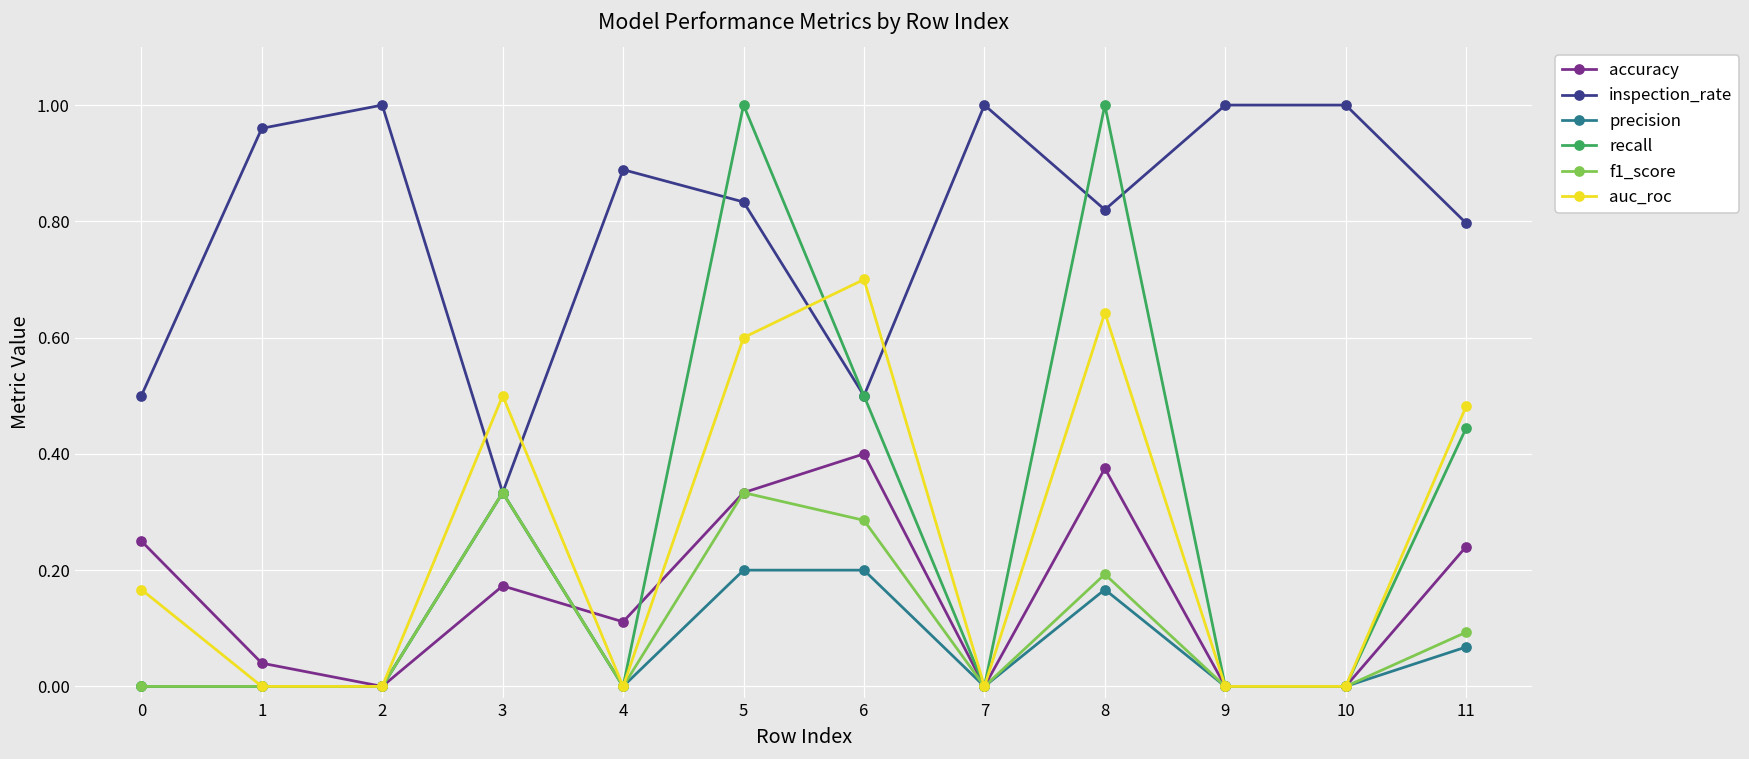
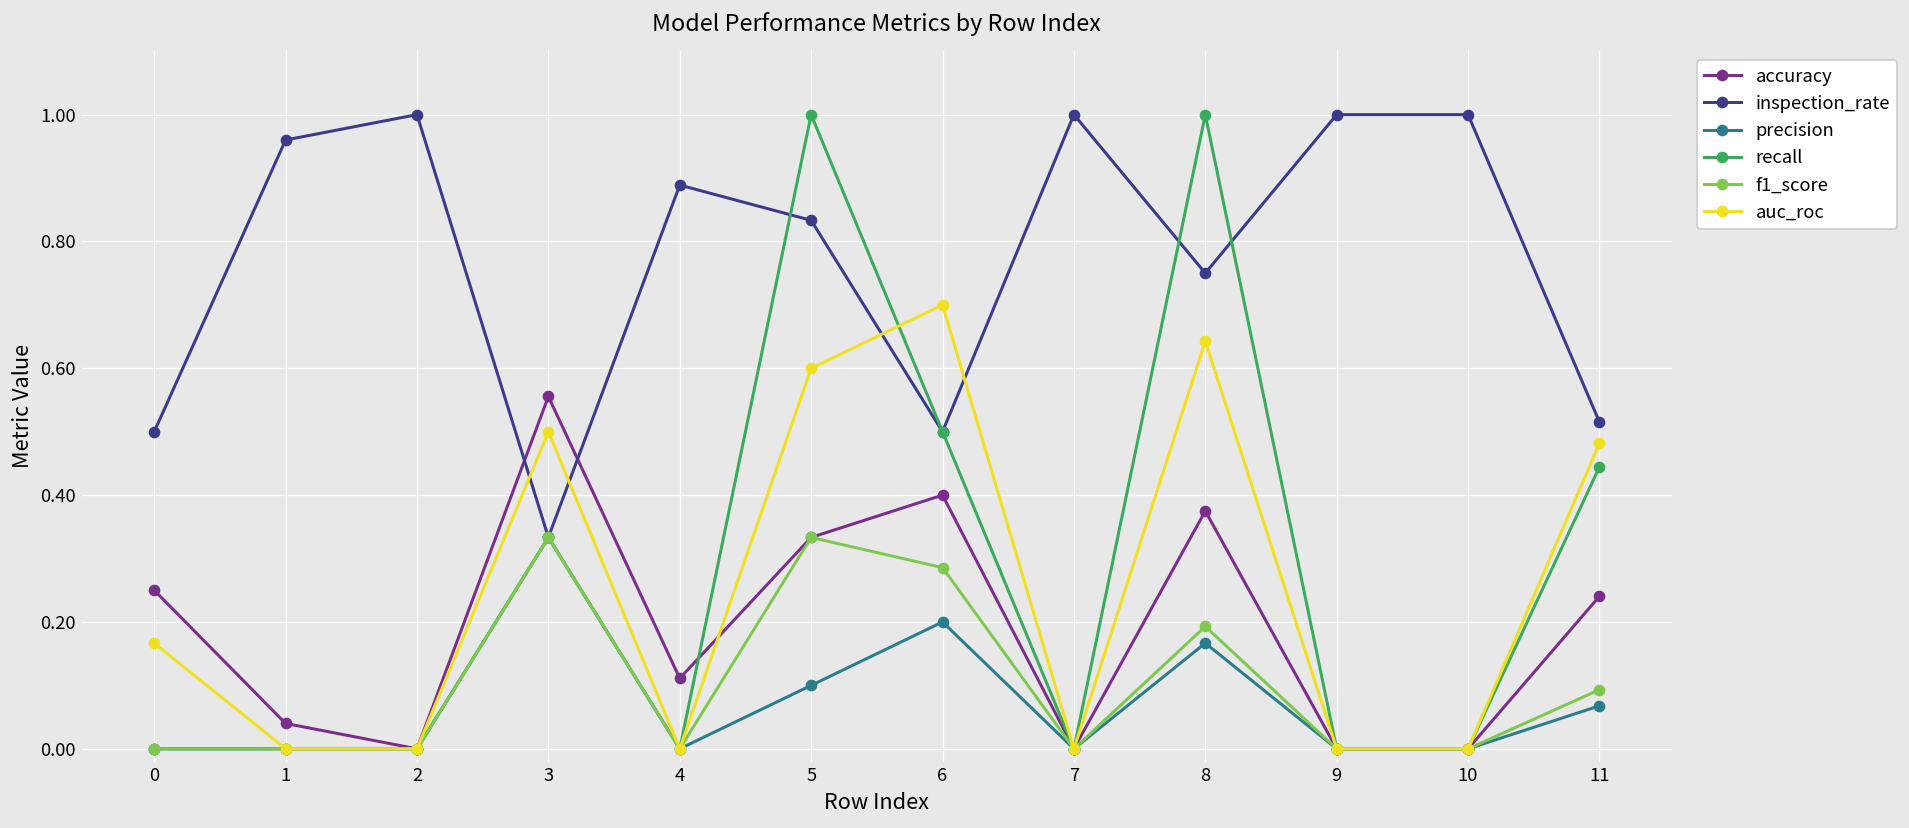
accuracy, 3: 0.17 -> 0.56
precision, 5: 0.2 -> 0.1
inspection_rate, 8: 0.82 -> 0.75
inspection_rate, 11: 0.80 -> 0.52
